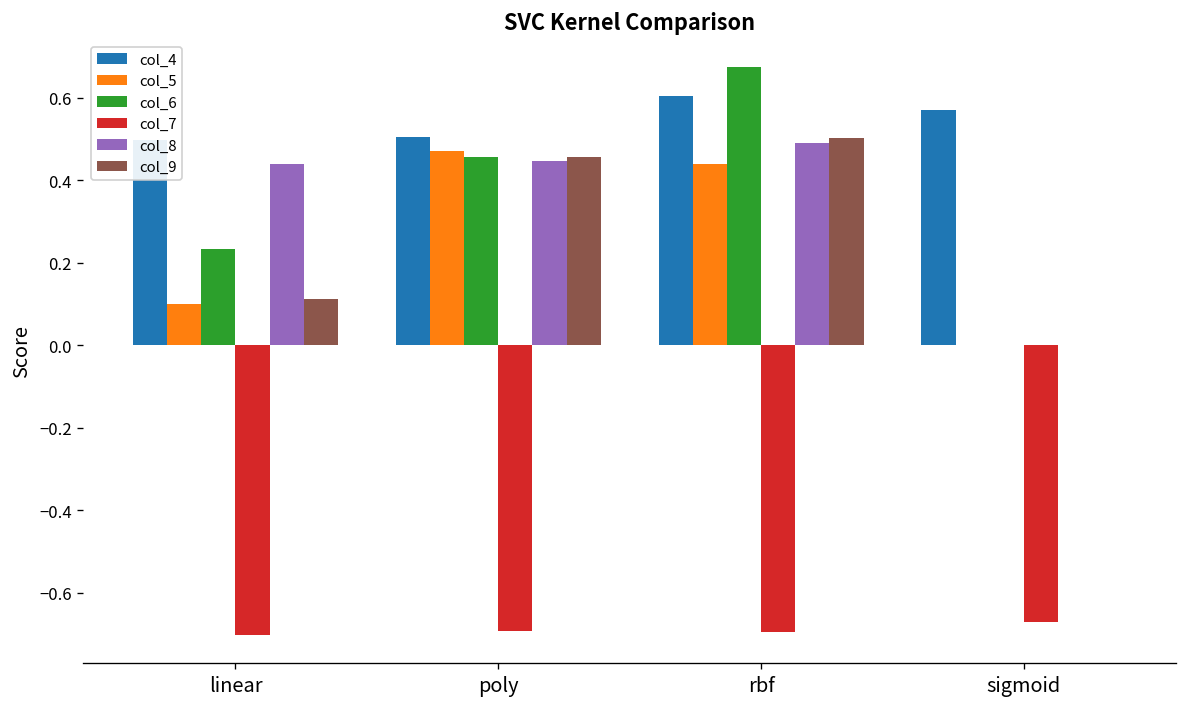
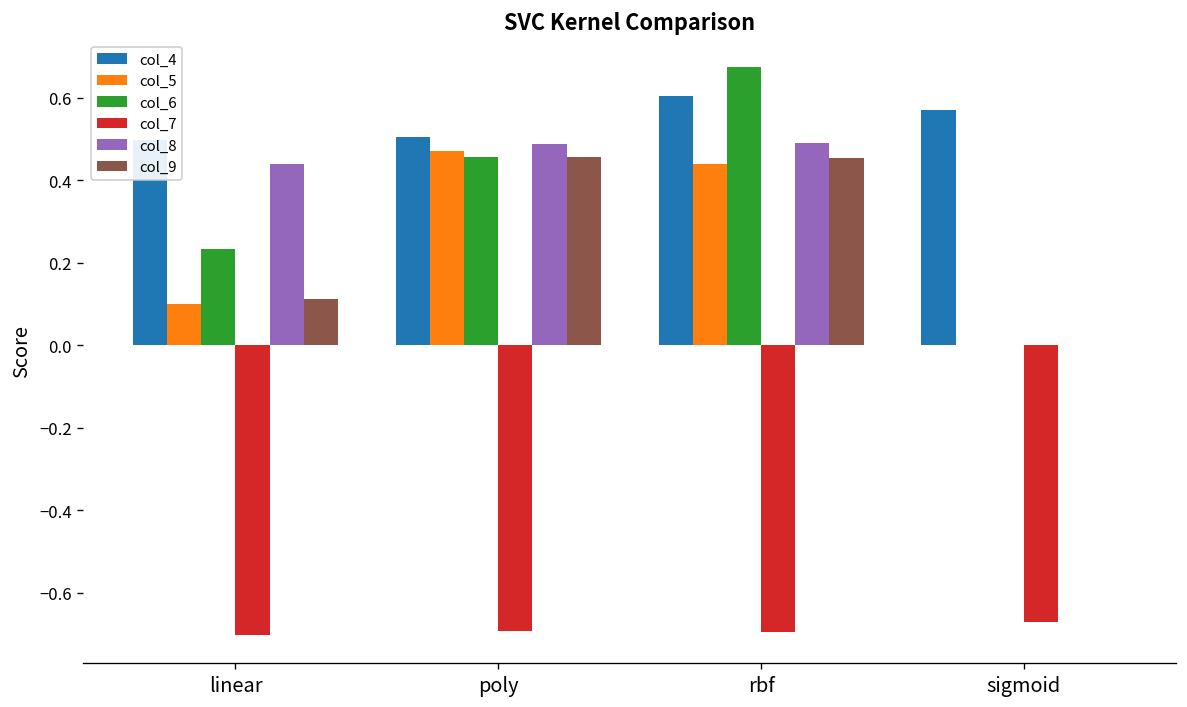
col_8, poly: 0.45 -> 0.49
col_9, rbf: 0.50 -> 0.45
